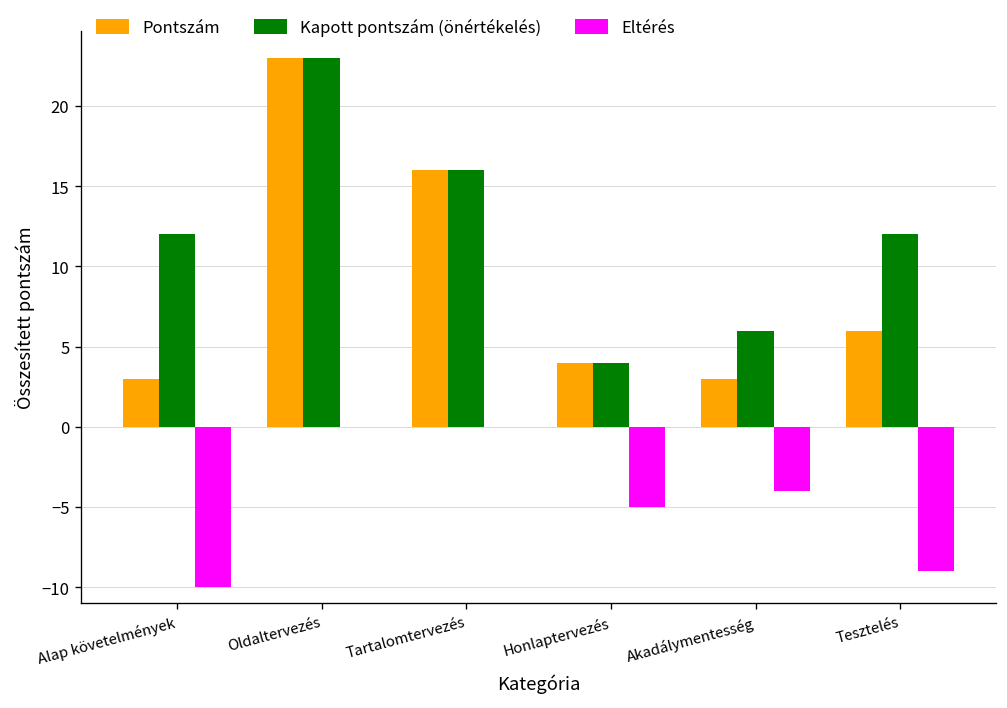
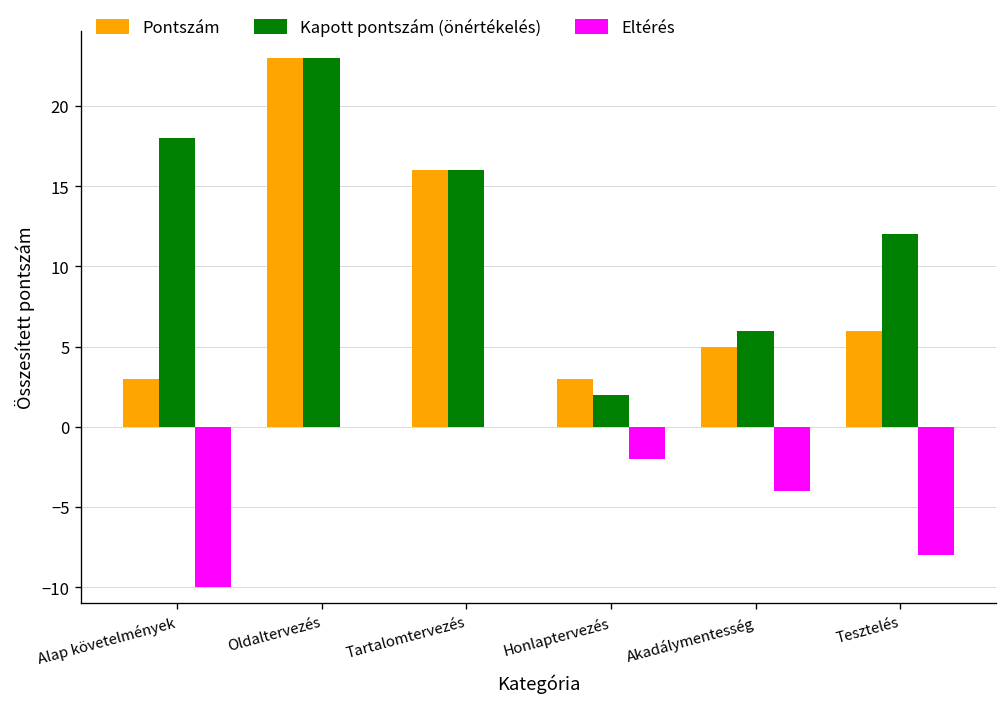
Kapott pontszám (önértékelés), Alap követelmények: 12 -> 18
Pontszám, Honlaptervezés: 4 -> 3
Kapott pontszám (önértékelés), Honlaptervezés: 4 -> 2
Eltérés, Honlaptervezés: -5 -> -2
Pontszám, Akadálymentesség: 3 -> 5
Eltérés, Tesztelés: -9 -> -8
